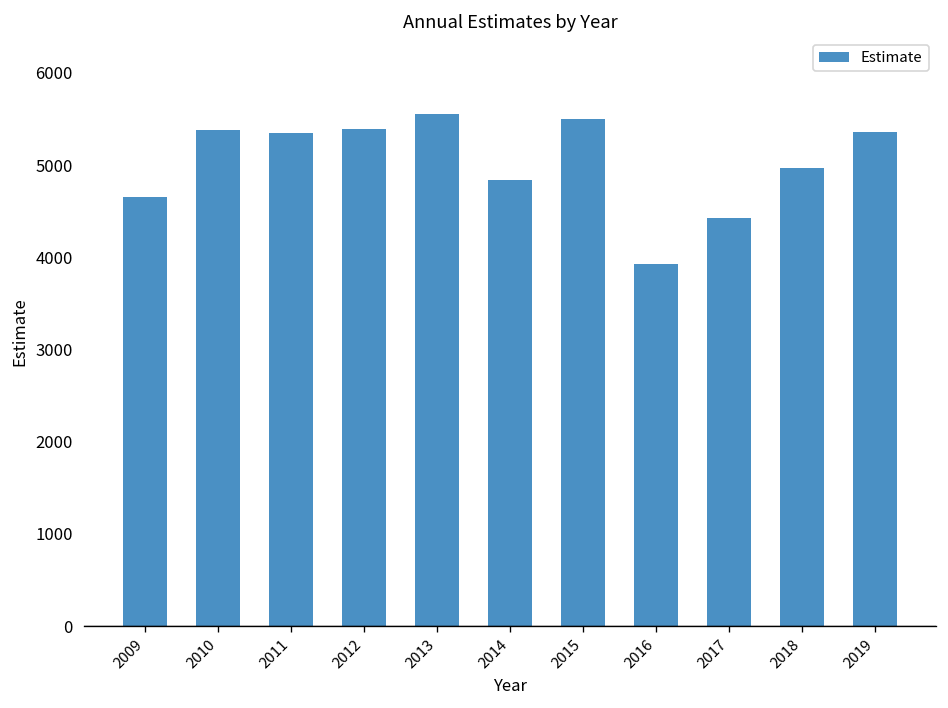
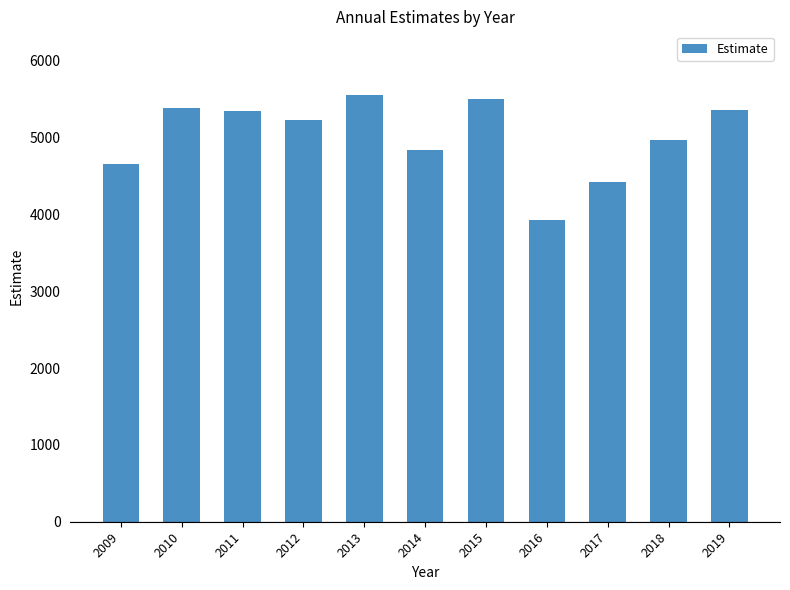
2012: 5400 -> 5200
